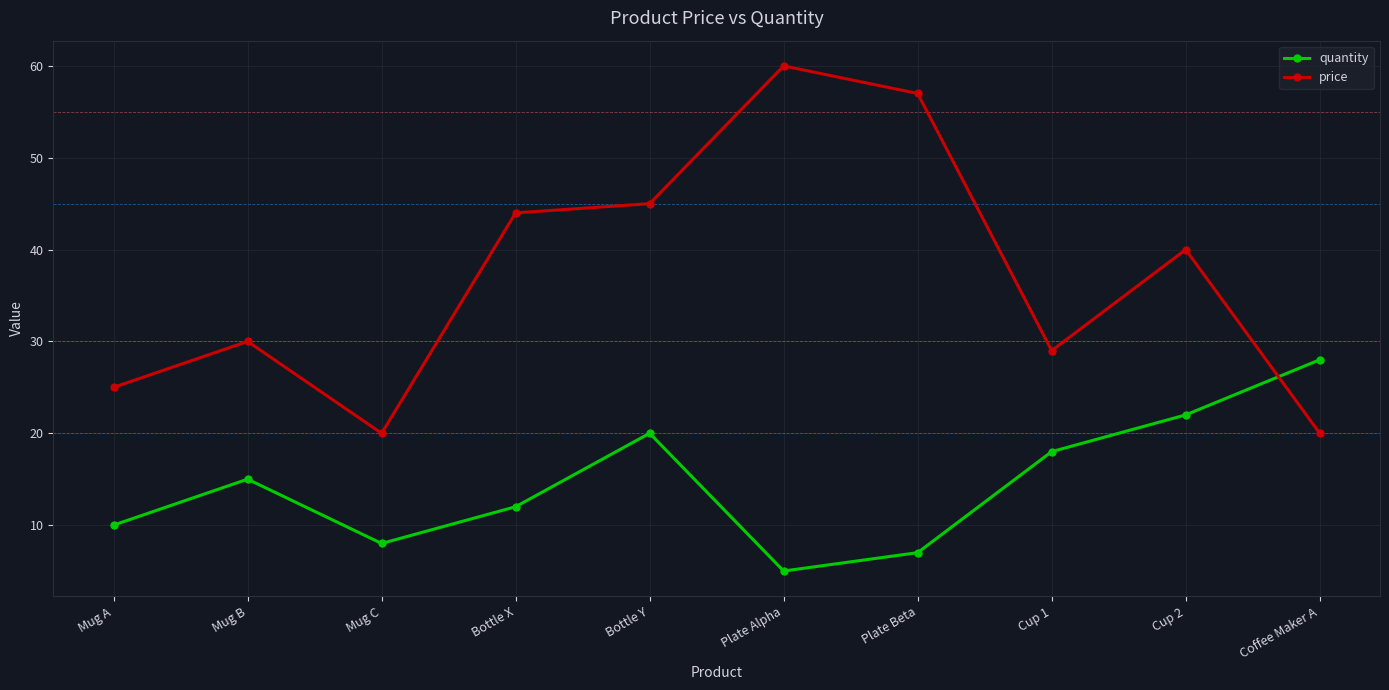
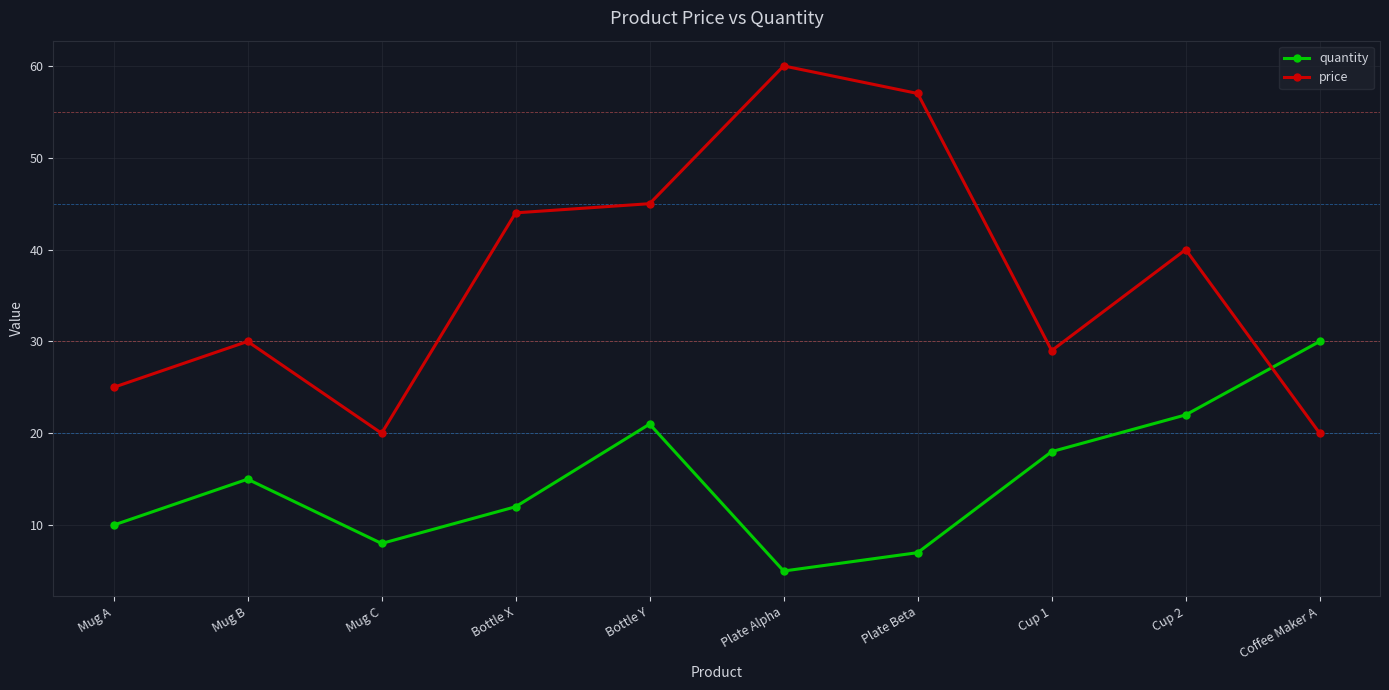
quantity, Bottle Y: 20 -> 21
quantity, Coffee Maker A: 28 -> 30
